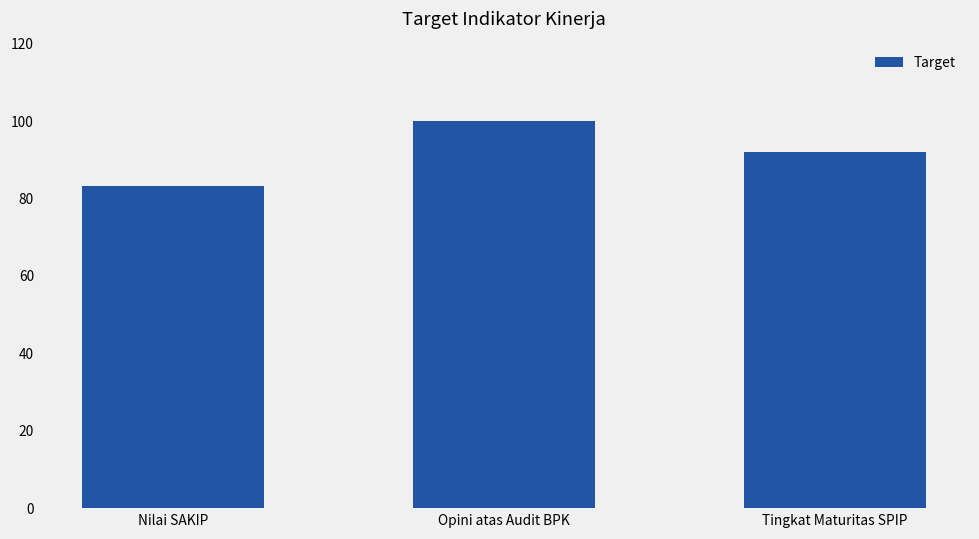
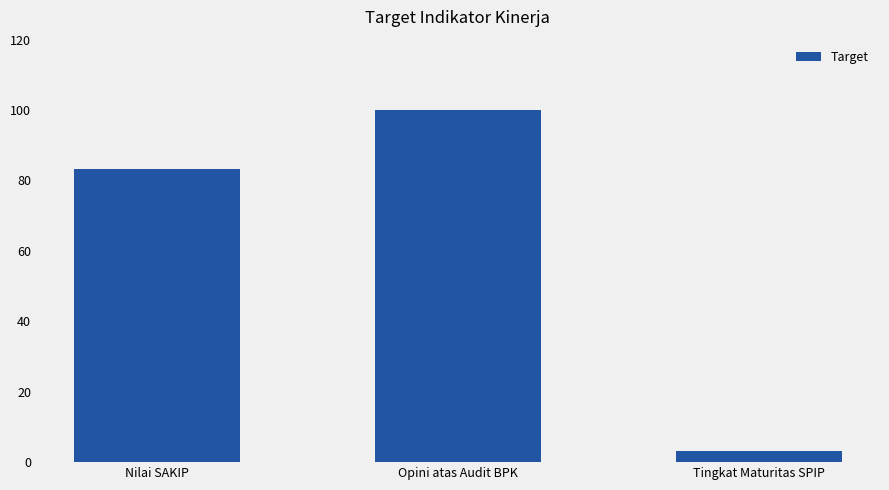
Tingkat Maturitas SPIP: 92 -> 3
